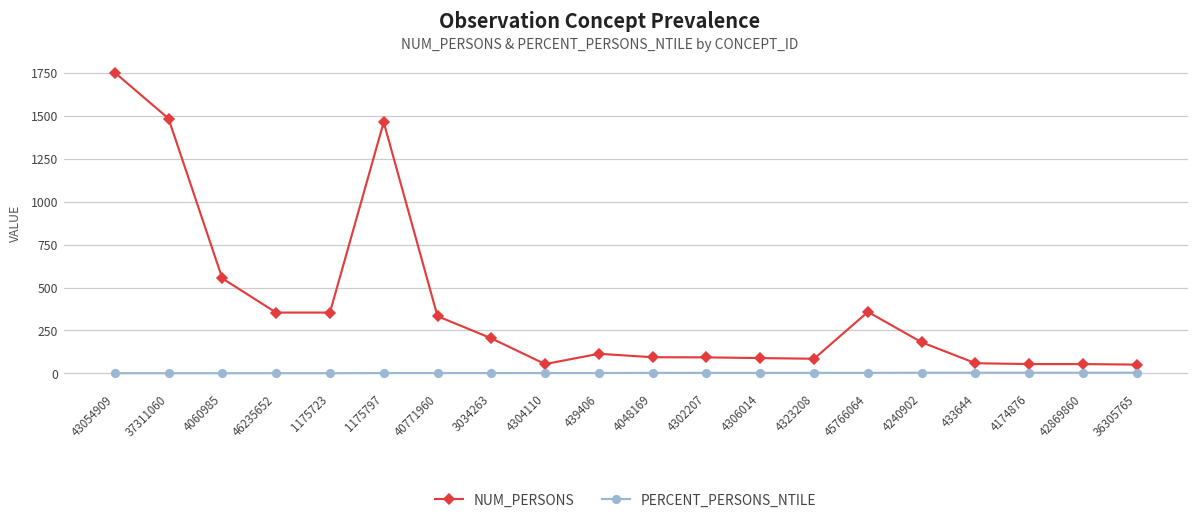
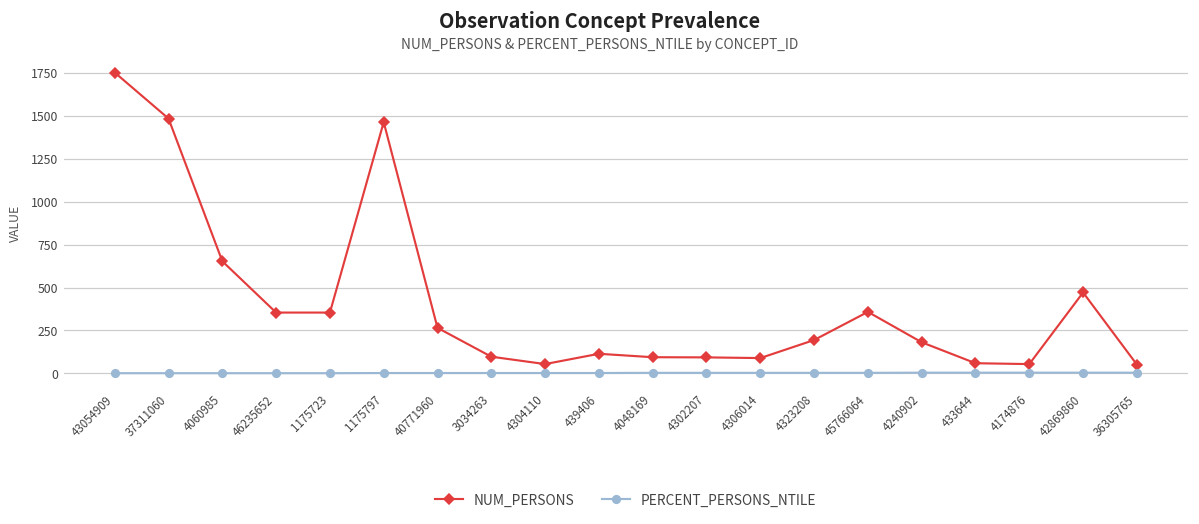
NUM_PERSONS, 4060985: 550 -> 650
NUM_PERSONS, 40771960: 330 -> 270
NUM_PERSONS, 3034263: 200 -> 100
NUM_PERSONS, 4323208: 90 -> 190
NUM_PERSONS, 42869860: 50 -> 470
